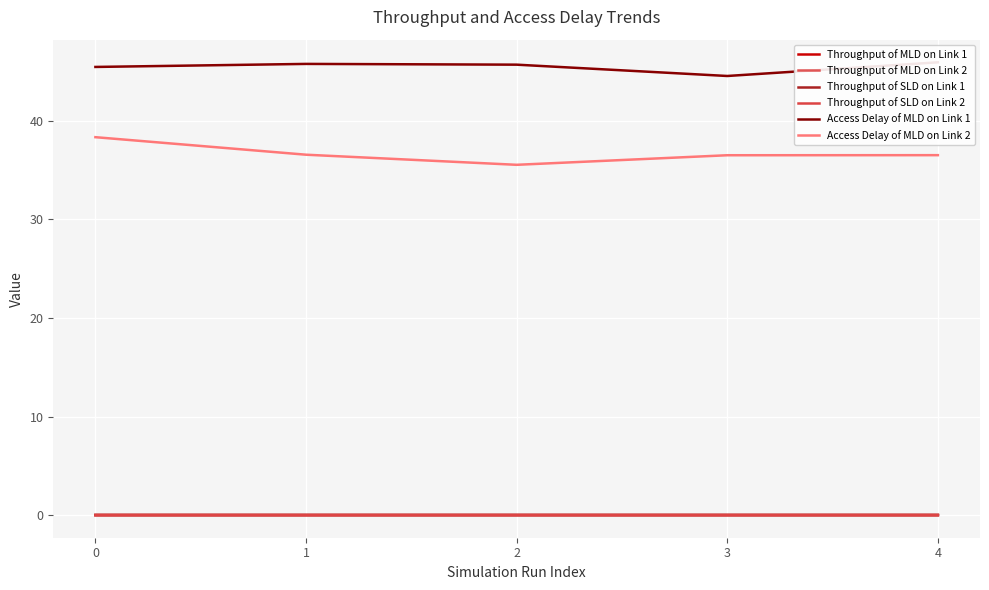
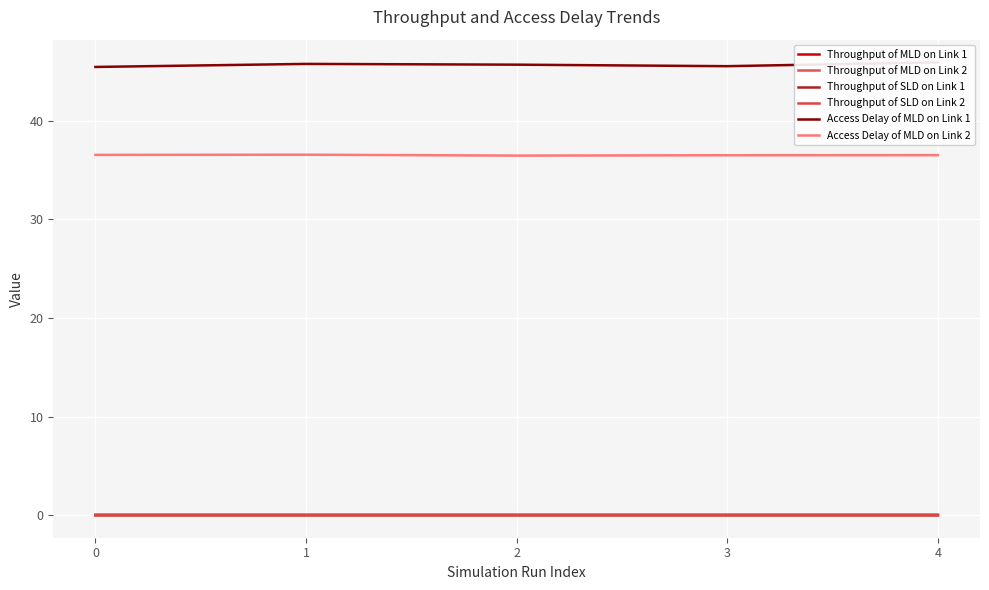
Access Delay of MLD on Link 2, 0: 38 -> 37
Access Delay of MLD on Link 2, 2: 35.5 -> 36.5
Access Delay of MLD on Link 1, 3: 45 -> 46
